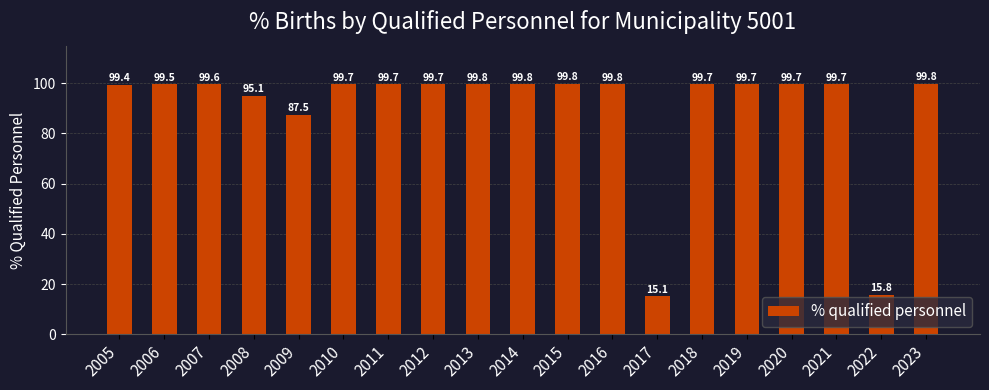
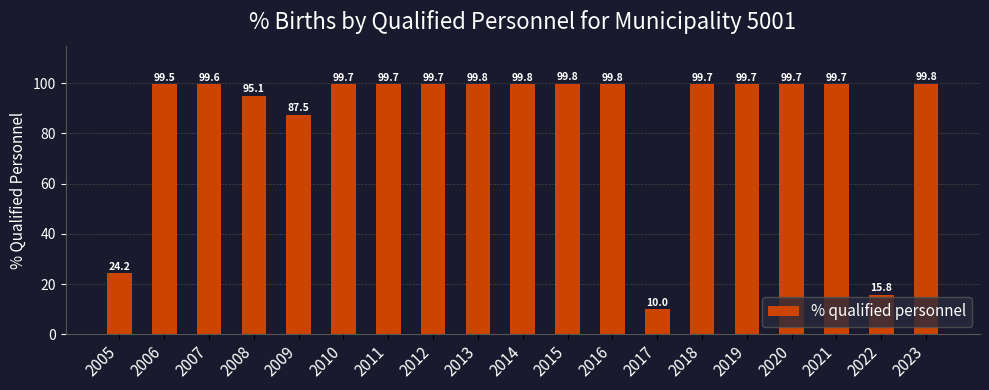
2005: 99.4 -> 24.2
2017: 15.1 -> 10.0
